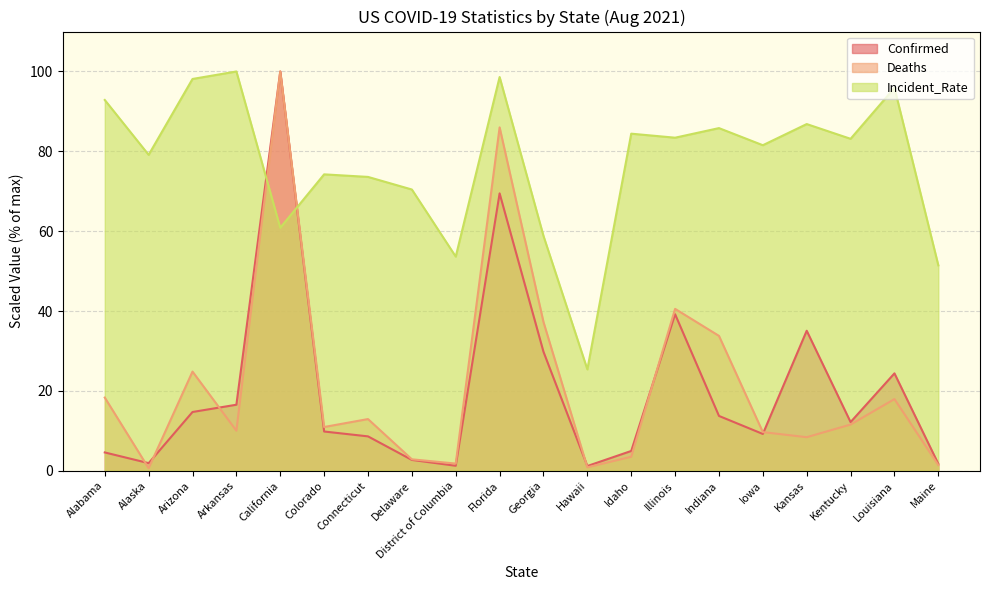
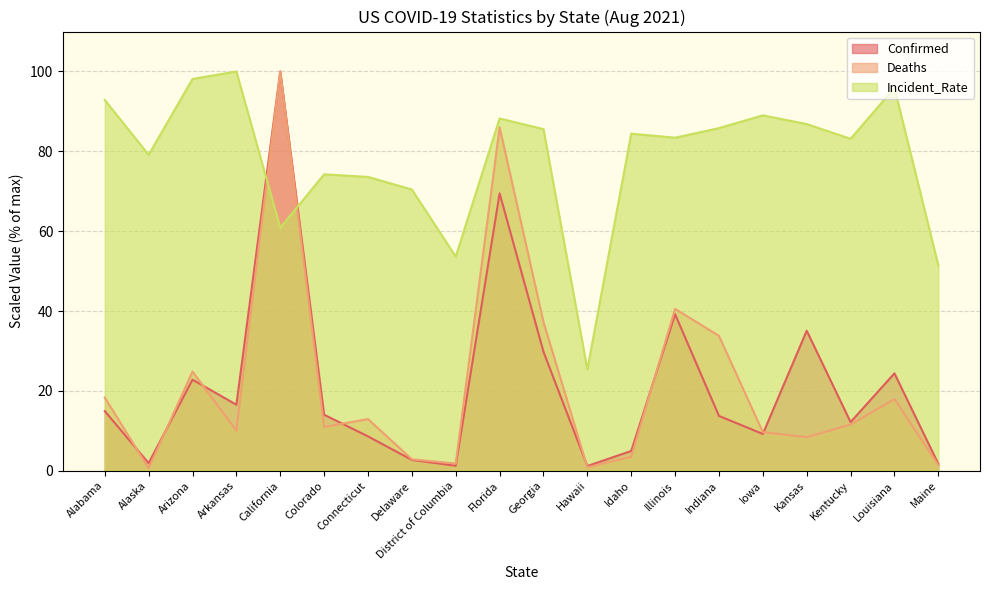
Confirmed, Alabama: 5 -> 15
Confirmed, Arizona: 15 -> 23
Confirmed, Colorado: 10 -> 14
Incident_Rate, Florida: 99 -> 88
Incident_Rate, Georgia: 59 -> 86
Incident_Rate, Iowa: 82 -> 89
